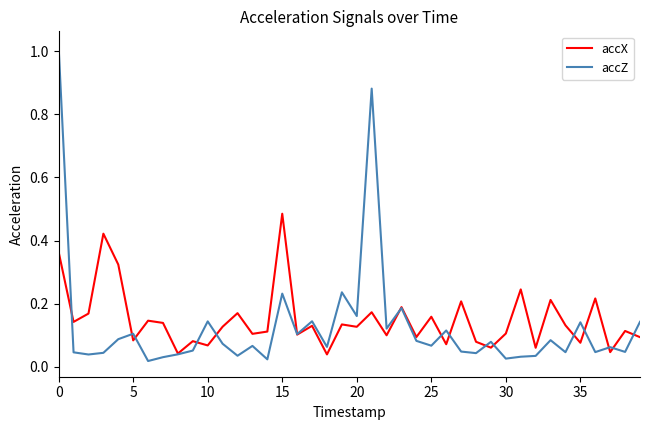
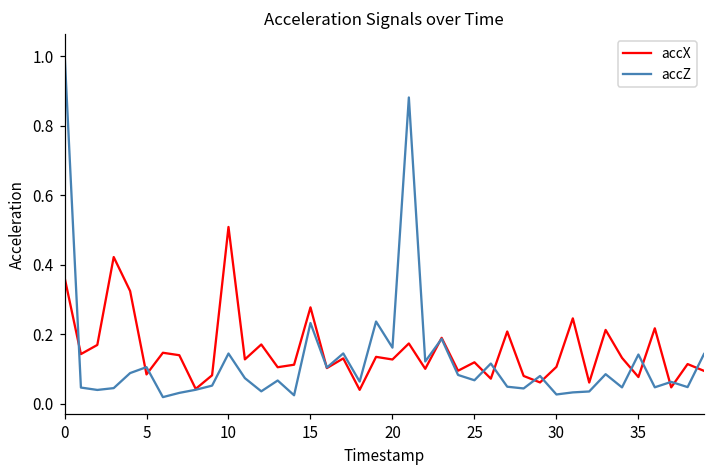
accX, 10: 0.07 -> 0.51
accX, 15: 0.48 -> 0.28
accX, 25: 0.16 -> 0.12
